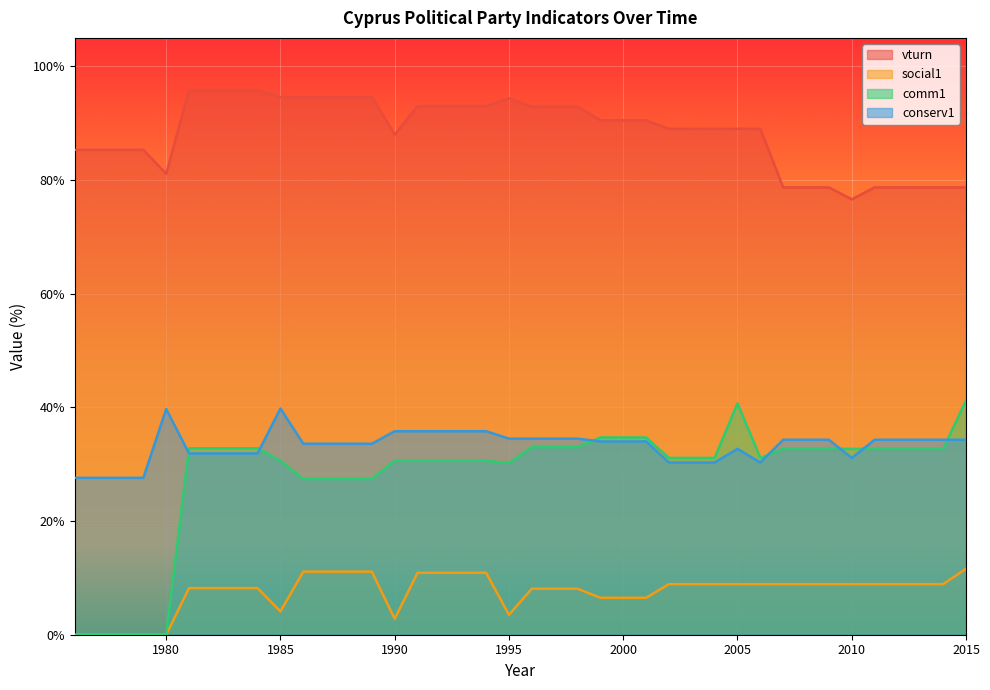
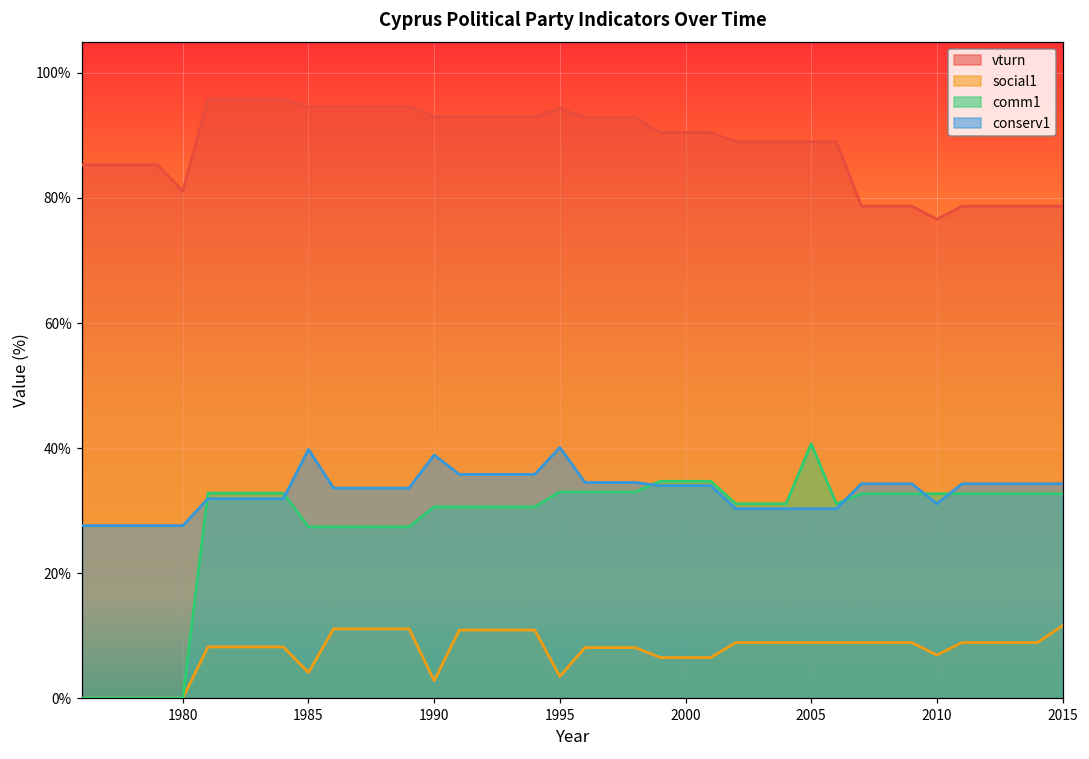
conserv1, 1980: 40% -> 28%
comm1, 1985: 31% -> 27%
vturn, 1990: 88% -> 93%
conserv1, 1990: 36% -> 39%
comm1, 1995: 30% -> 33%
conserv1, 1995: 35% -> 40%
conserv1, 2005: 33% -> 30%
social1, 2010: 9% -> 7%
comm1, 2015: 41% -> 33%
